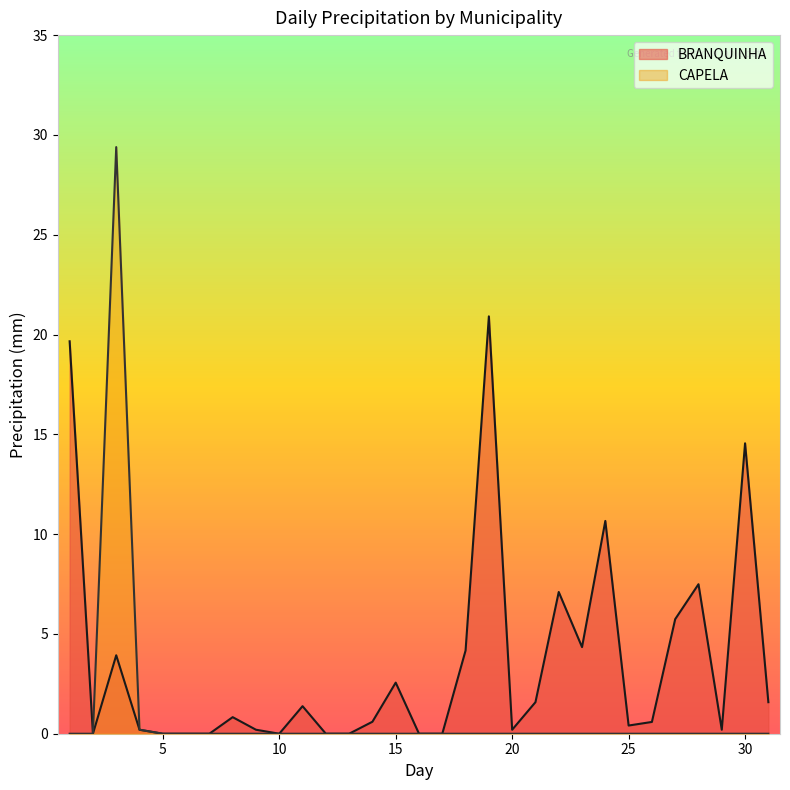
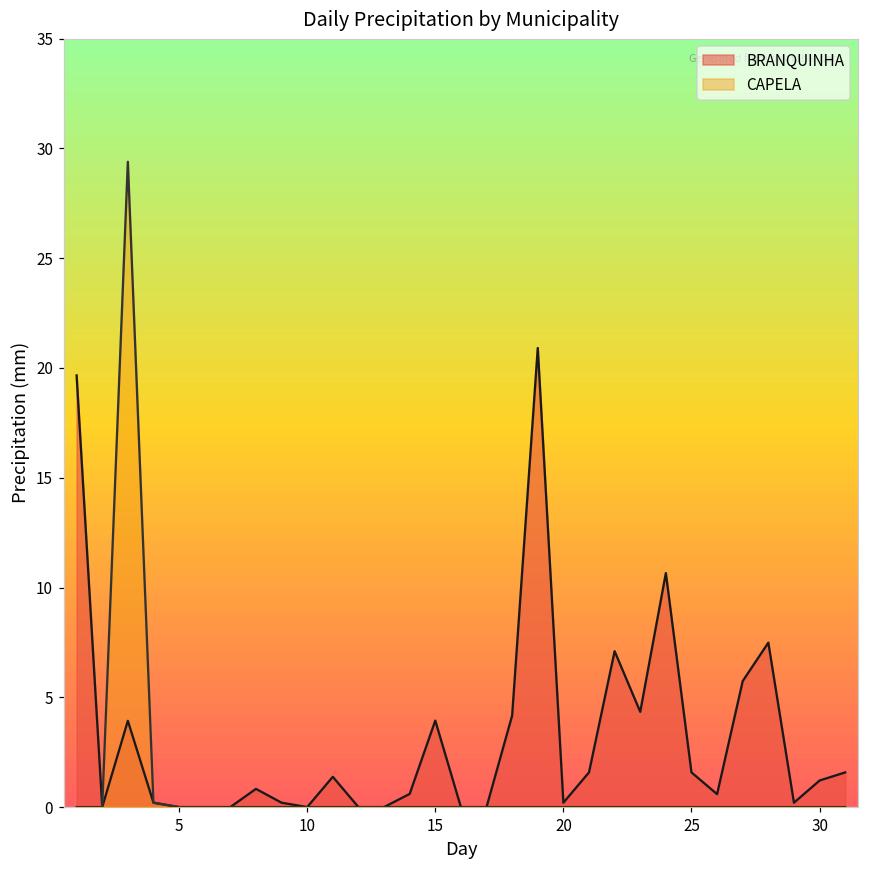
BRANQUINHA, 15: 2.6 -> 3.9
BRANQUINHA, 25: 0.4 -> 1.6
BRANQUINHA, 30: 14.6 -> 1.2
